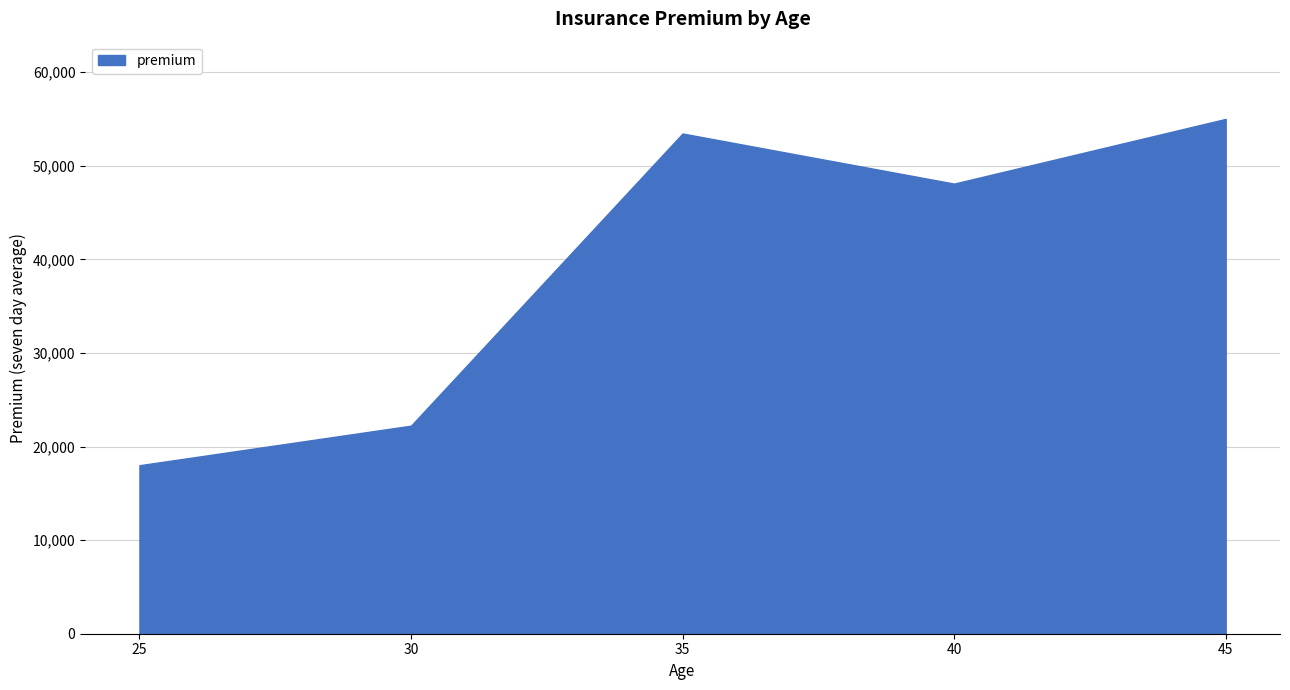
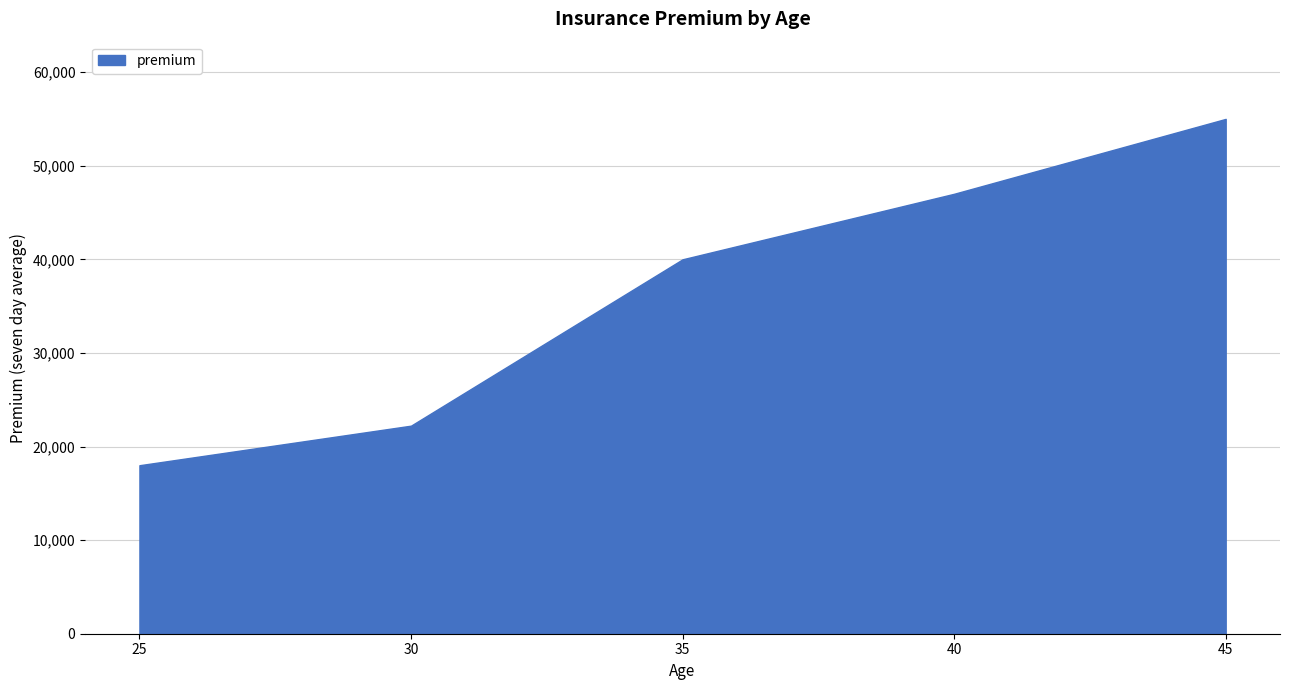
35: 53,000 -> 40,000
40: 48,000 -> 47,000
